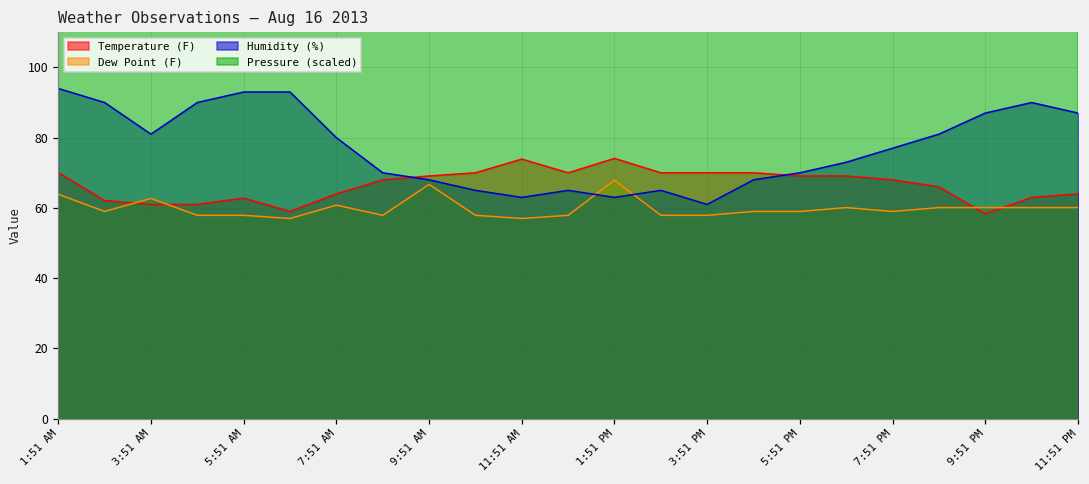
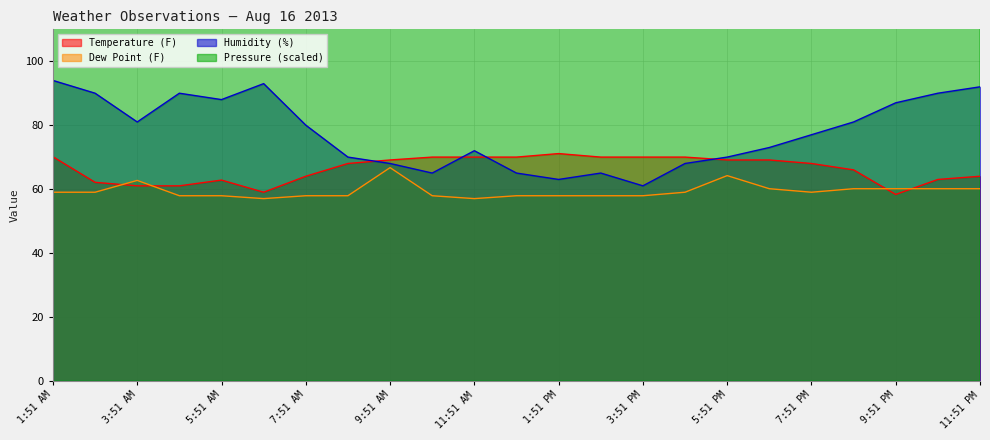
Dew Point (F), 1:51 AM: 64 -> 59
Humidity (%), 5:51 AM: 93 -> 88
Dew Point (F), 7:51 AM: 61 -> 58
Temperature (F), 11:51 AM: 74 -> 70
Humidity (%), 11:51 AM: 63 -> 72
Temperature (F), 1:51 PM: 74 -> 71
Dew Point (F), 1:51 PM: 68 -> 58
Dew Point (F), 5:51 PM: 59 -> 64
Humidity (%), 11:51 PM: 87 -> 92
